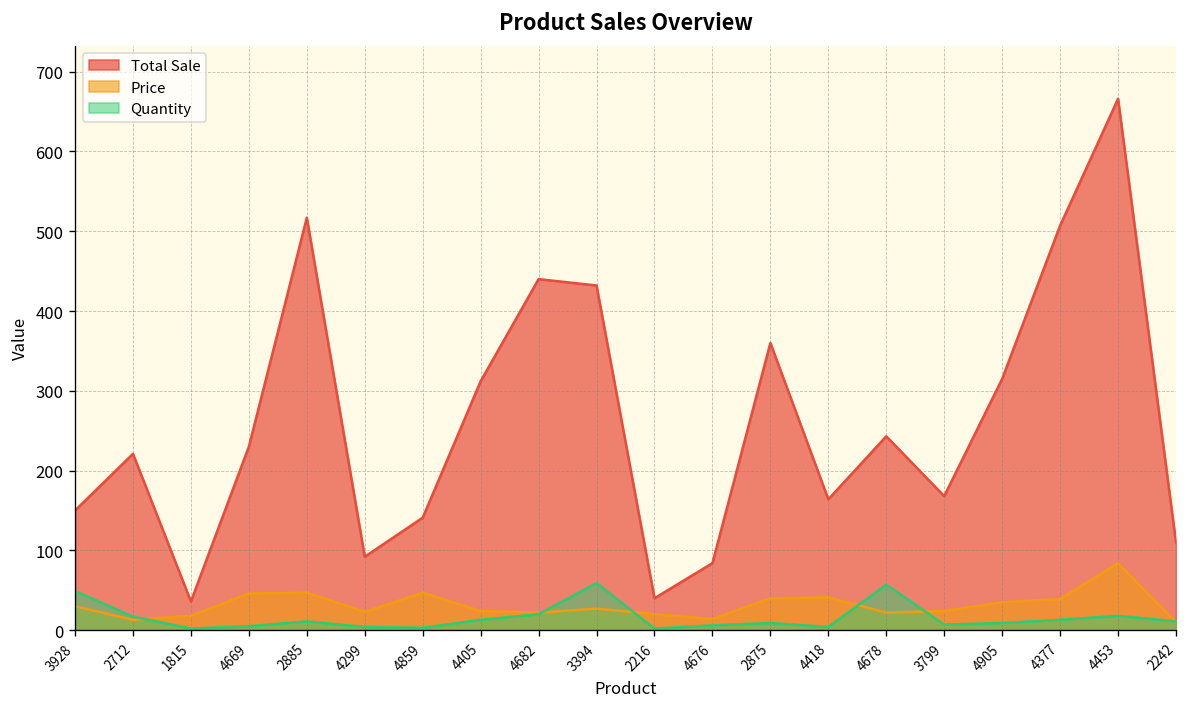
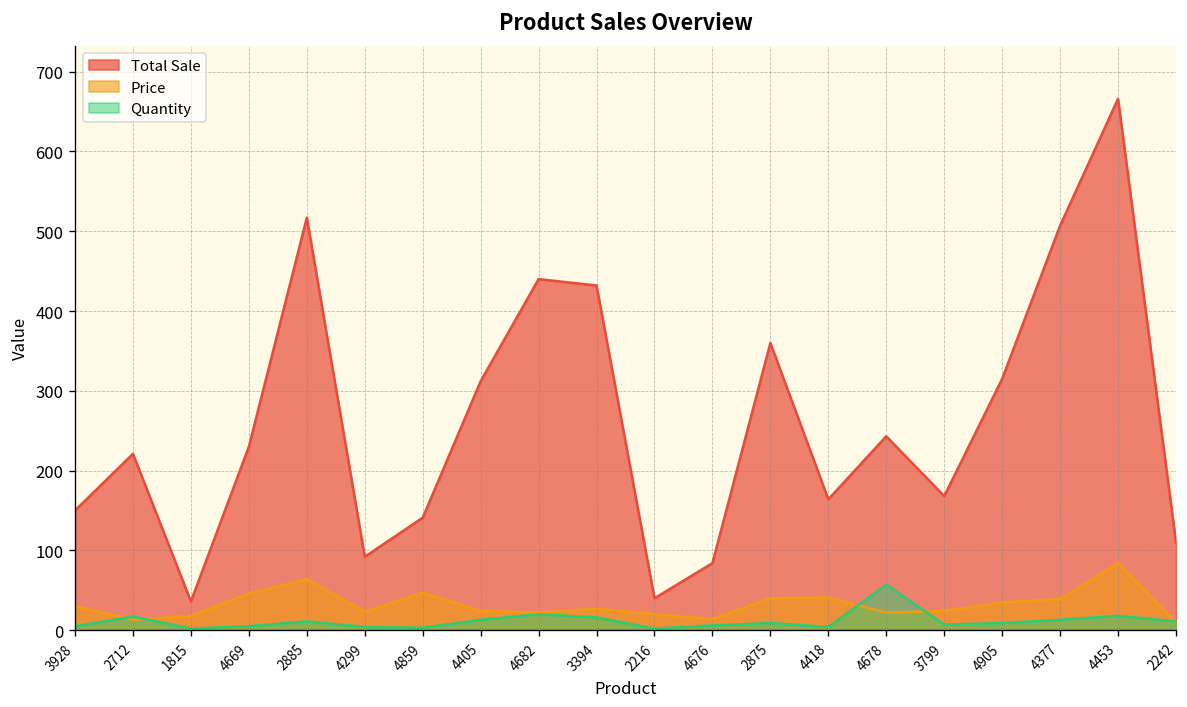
Quantity, 3928: 50 -> 10
Price, 2885: 50 -> 60
Quantity, 3394: 60 -> 20
